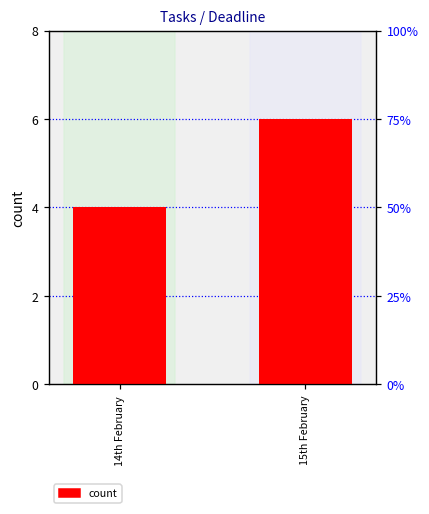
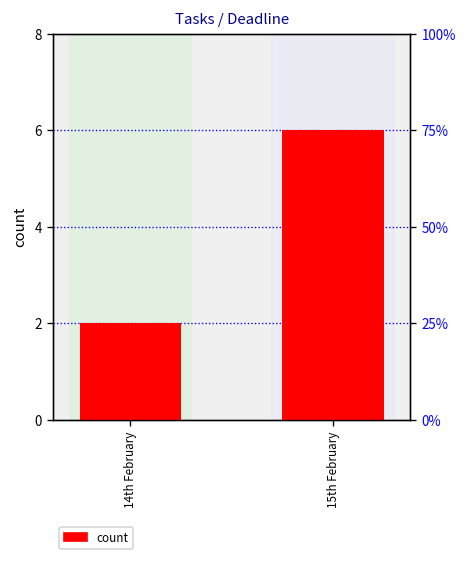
14th February: 4 -> 2
